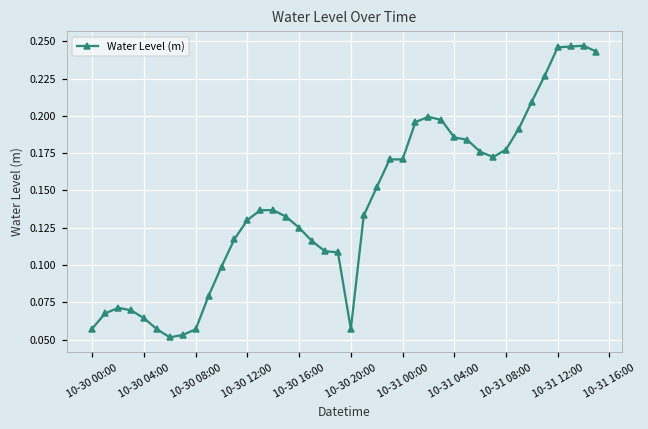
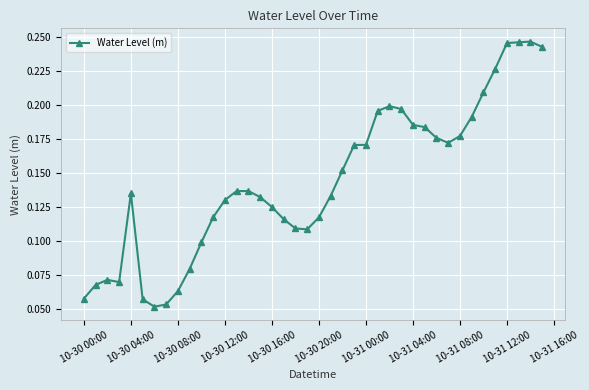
10-30 04:00: 0.064 -> 0.135
10-30 08:00: 0.057 -> 0.063
10-30 20:00: 0.057 -> 0.117
